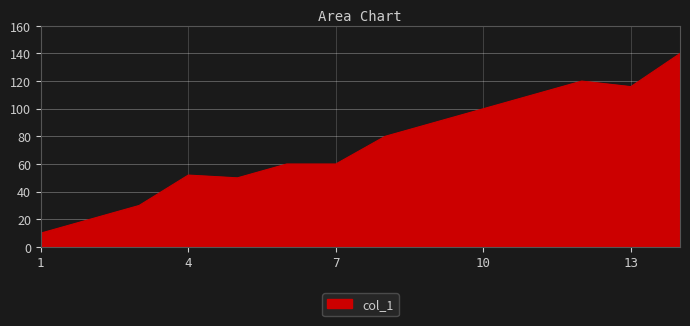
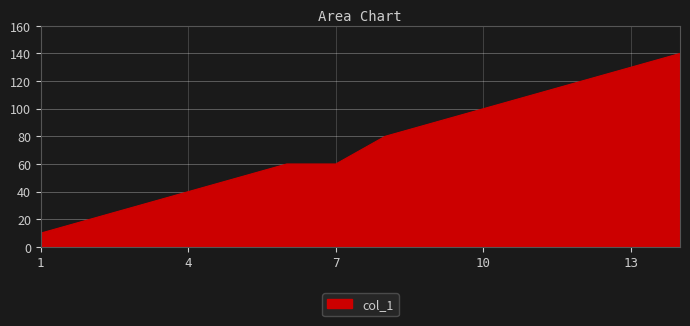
4: 52 -> 40
13: 116 -> 130
